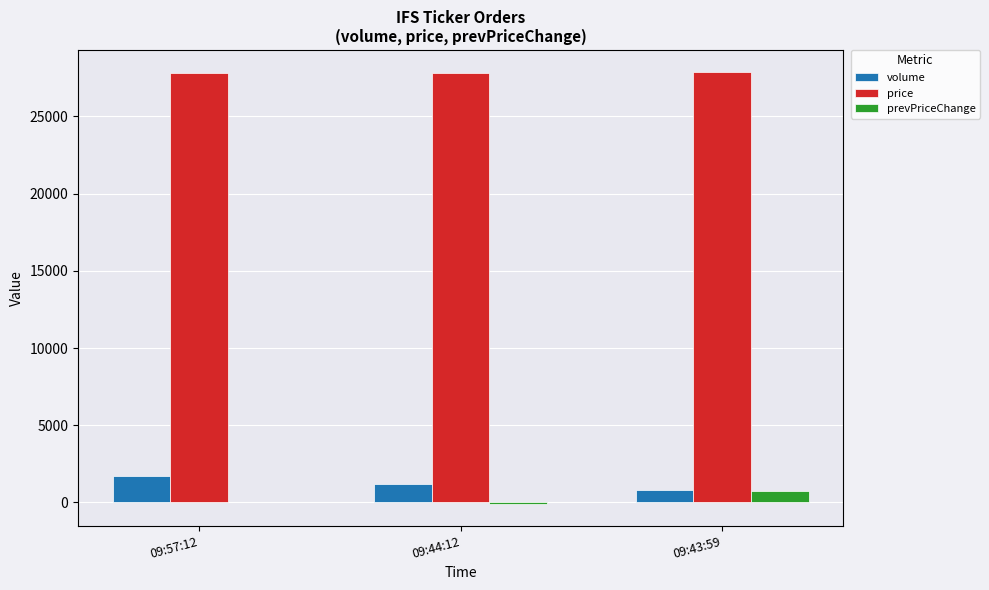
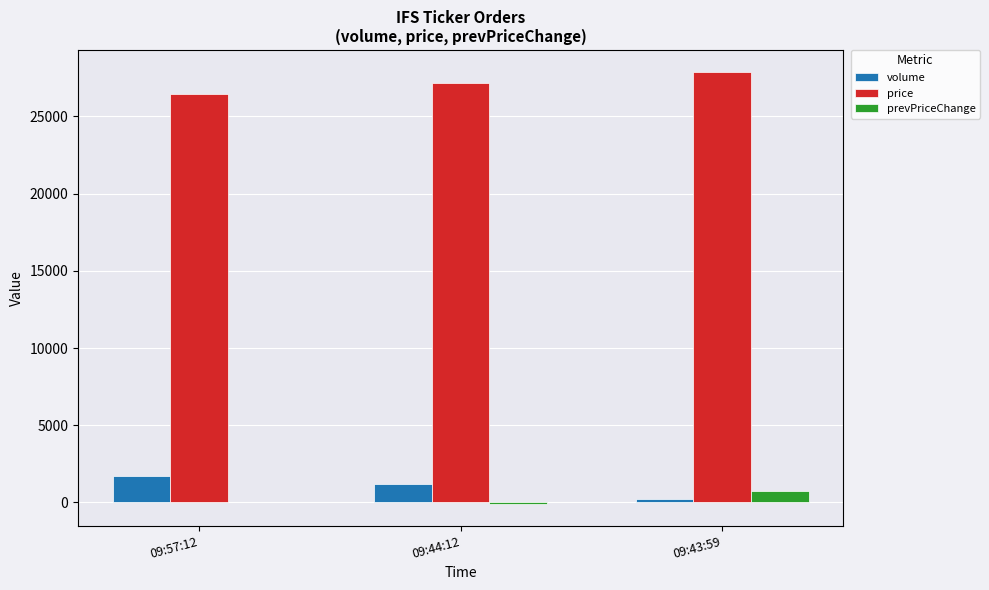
price, 09:57:12: 27800 -> 26500
price, 09:44:12: 27800 -> 27200
volume, 09:43:59: 800 -> 200
